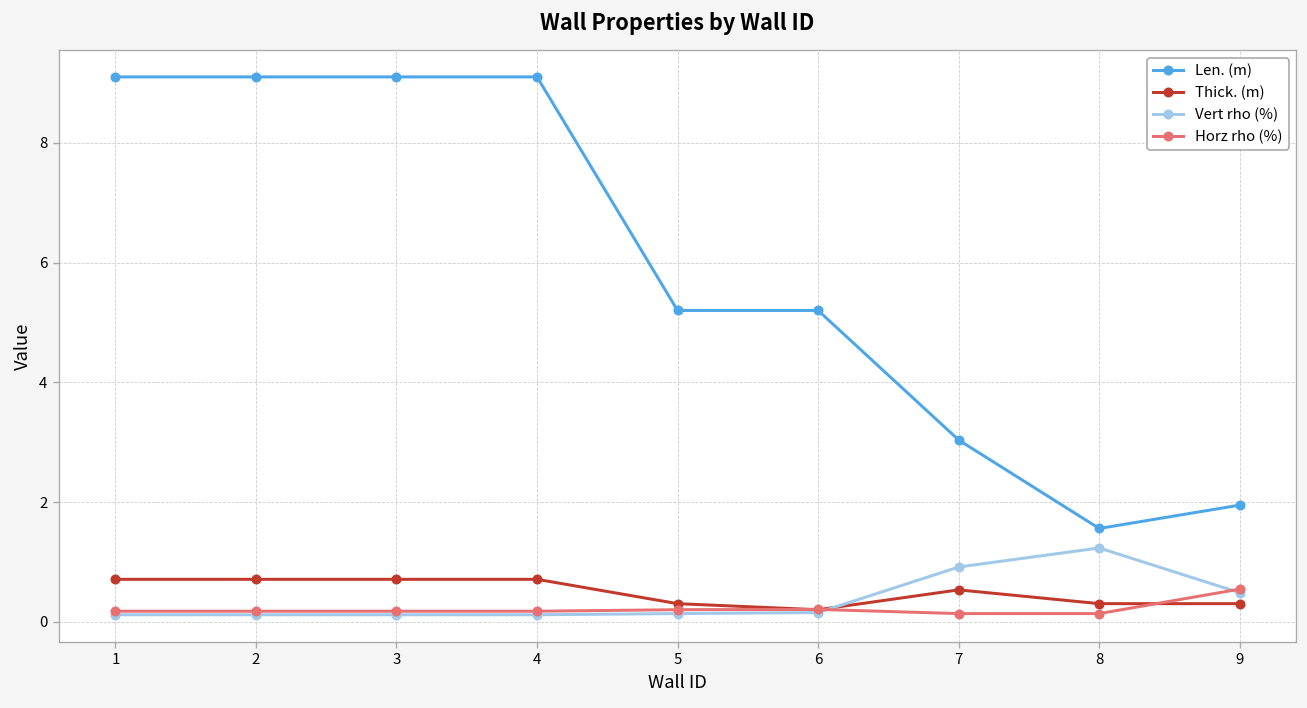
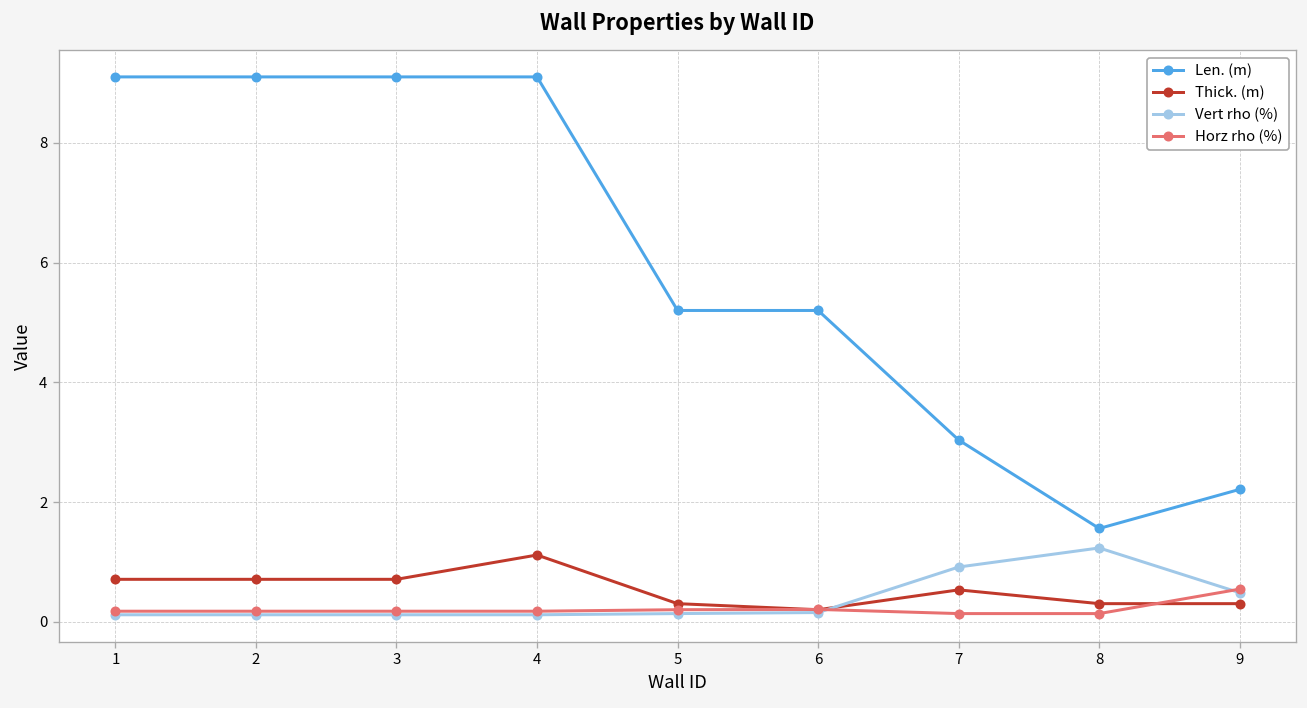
Thick. (m), 4: 0.7 -> 1.1
Len. (m), 9: 2.0 -> 2.2
